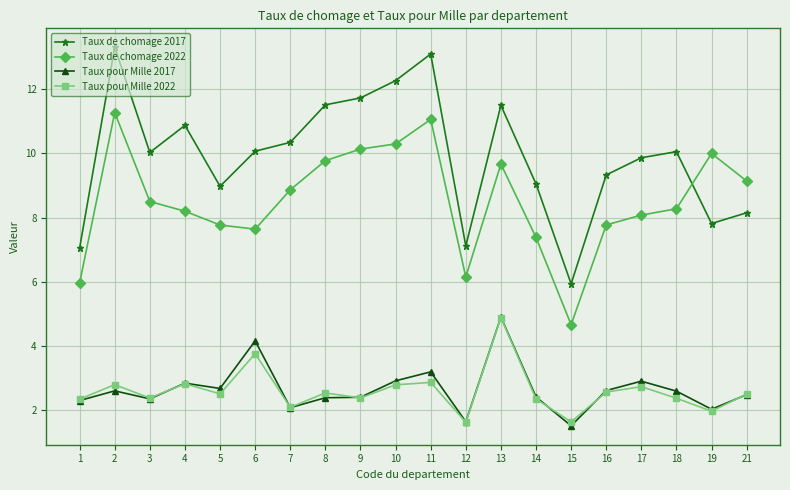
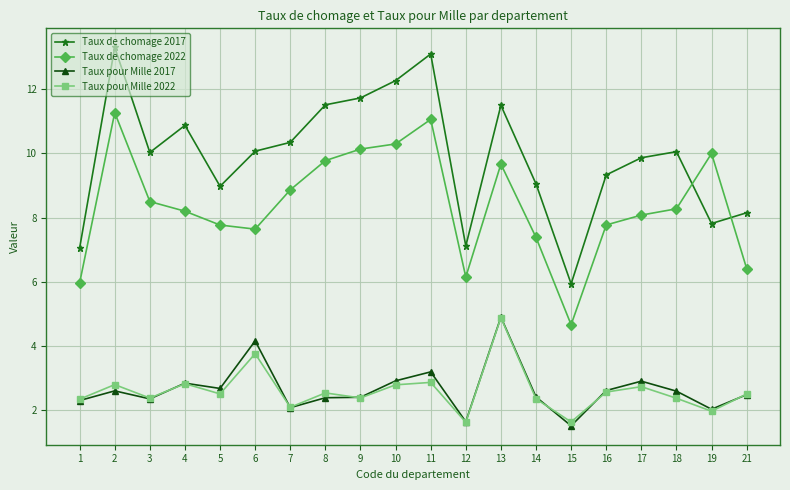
Taux de chomage 2022, 21: 9.1 -> 6.4
